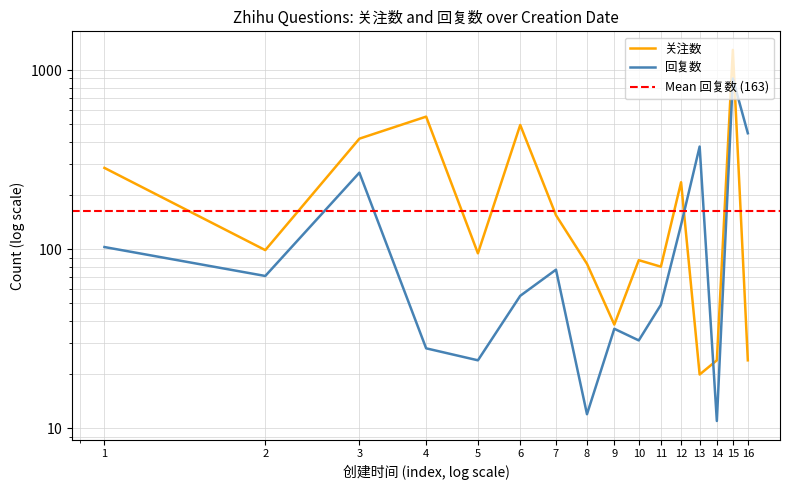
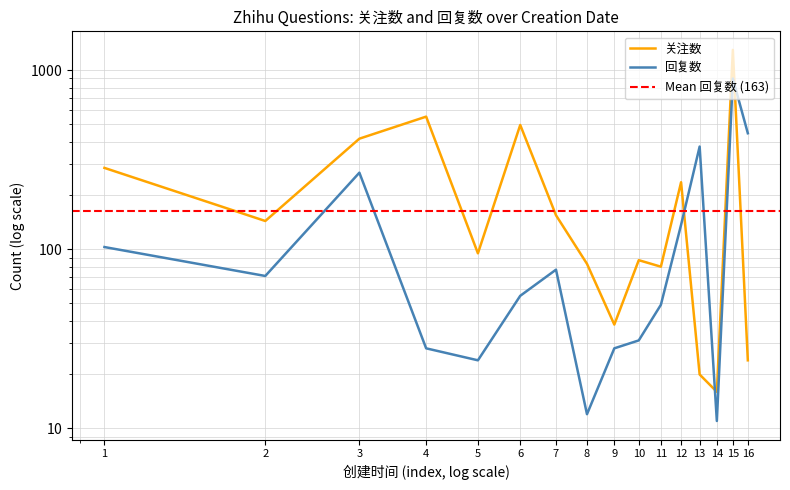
关注数, 2: 100 -> 140
回复数, 9: 36 -> 28
关注数, 14: 24 -> 16
